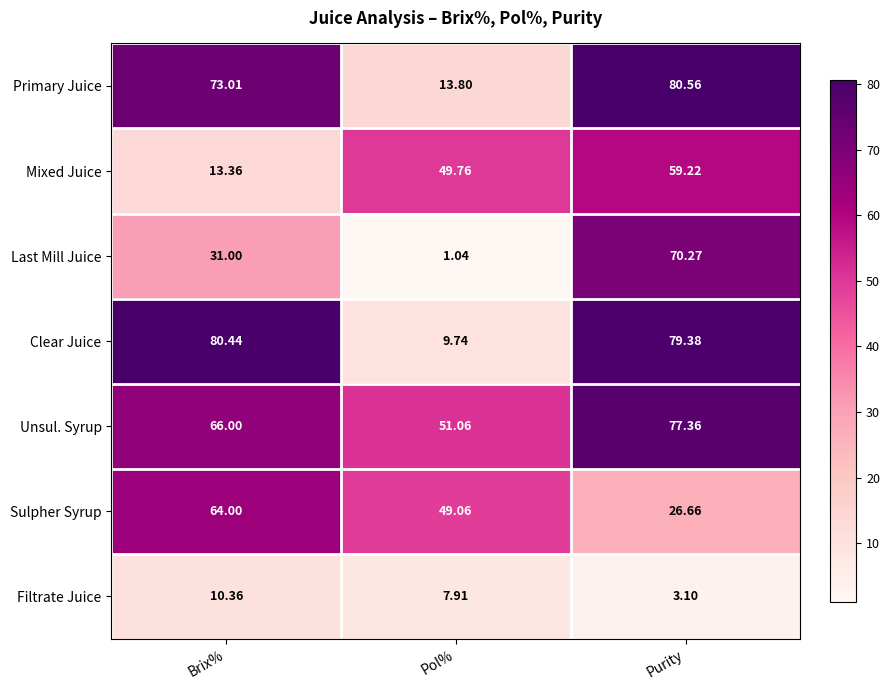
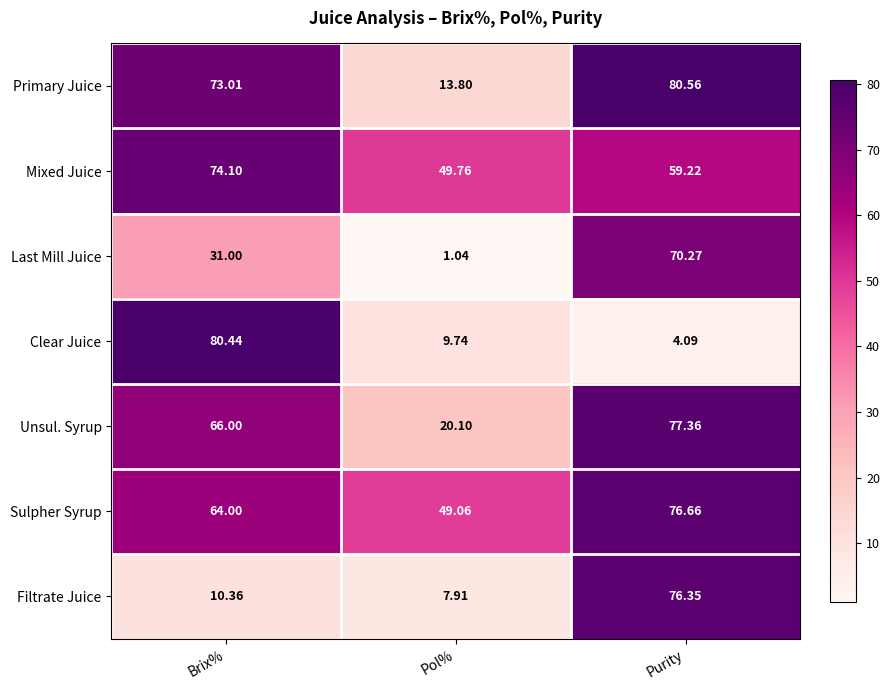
Mixed Juice, Brix%: 13.36 -> 74.10
Clear Juice, Purity: 79.38 -> 4.09
Unsul. Syrup, Pol%: 51.06 -> 20.10
Sulpher Syrup, Purity: 26.66 -> 76.66
Filtrate Juice, Purity: 3.10 -> 76.35
